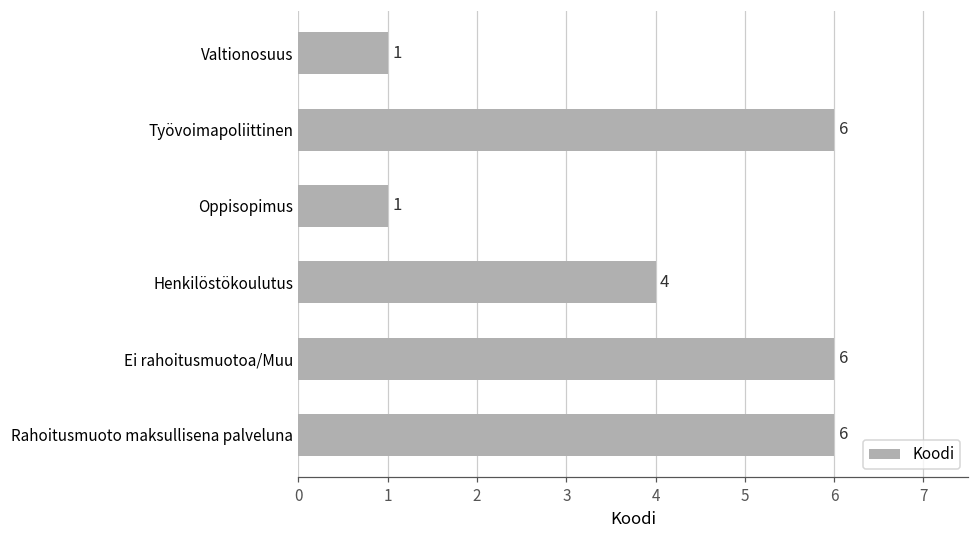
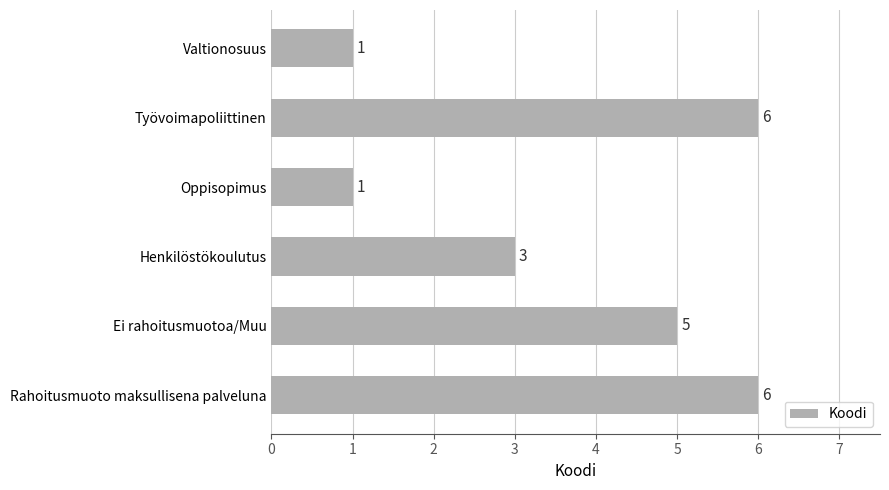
Henkilöstökoulutus: 4 -> 3
Ei rahoitusmuotoa/Muu: 6 -> 5
